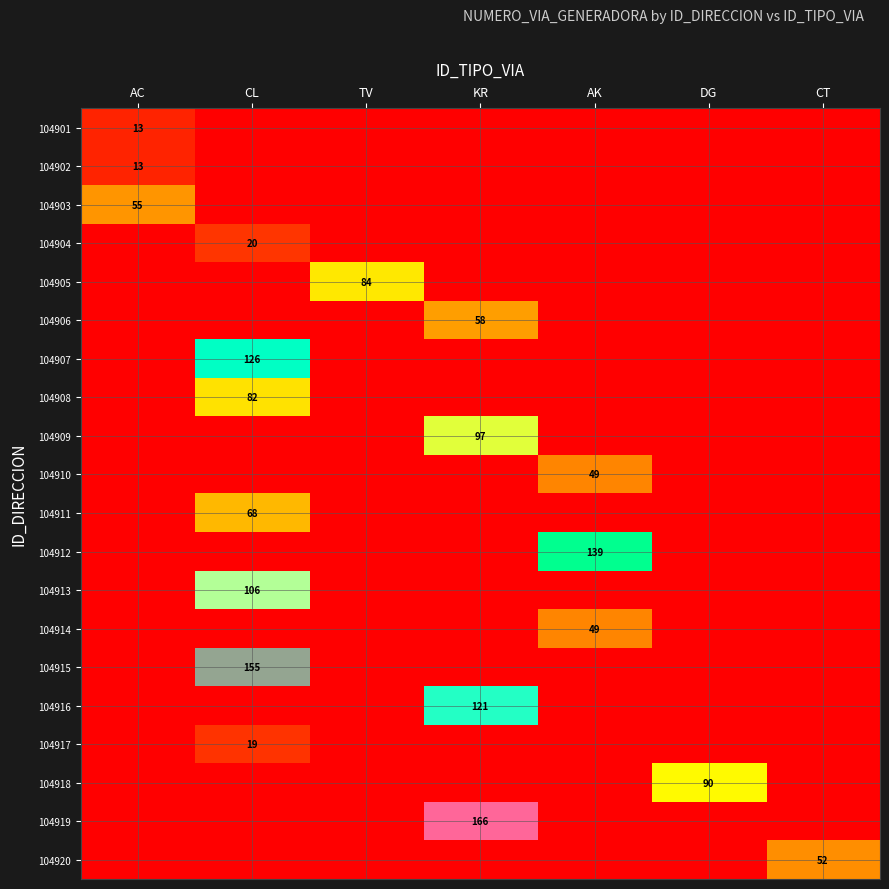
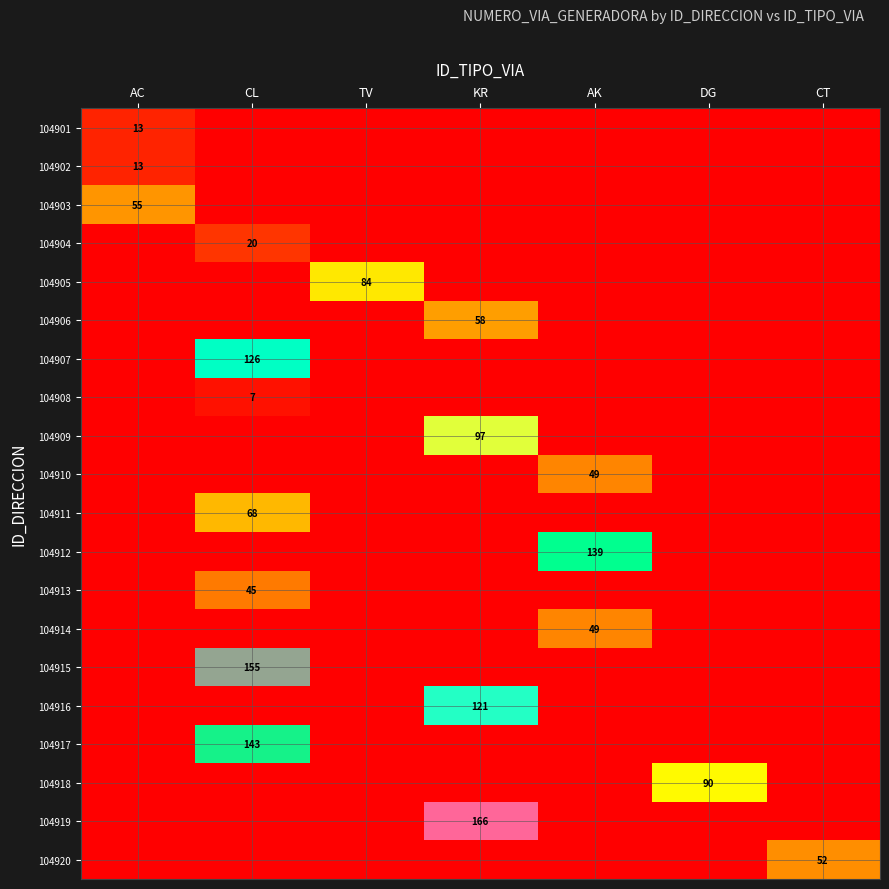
104908, CL: 82 -> 7
104913, CL: 106 -> 45
104917, CL: 19 -> 143
